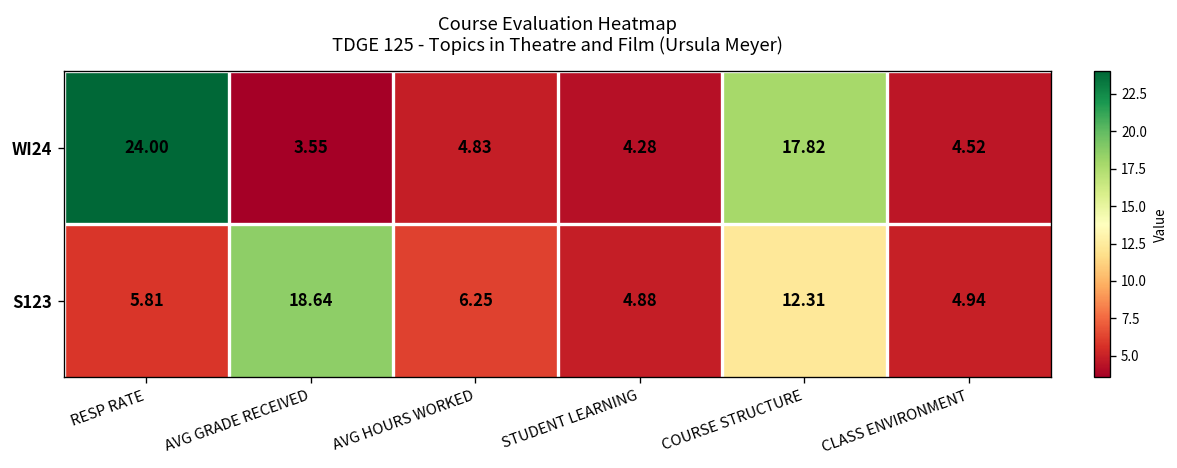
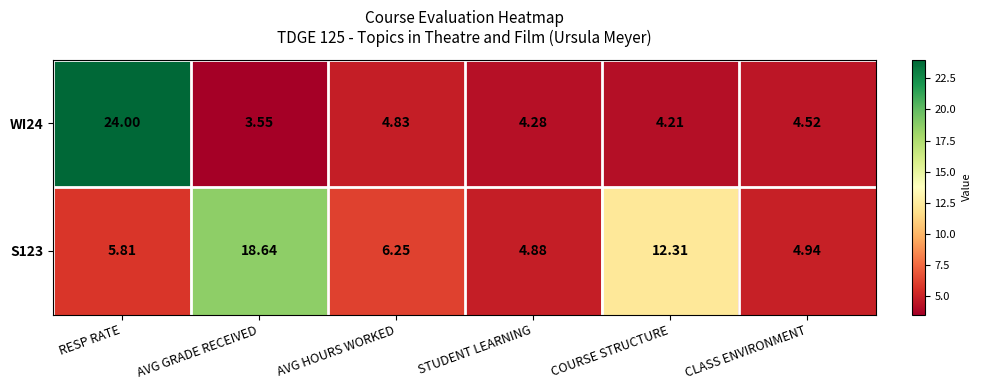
WI24, COURSE STRUCTURE: 17.82 -> 4.21
